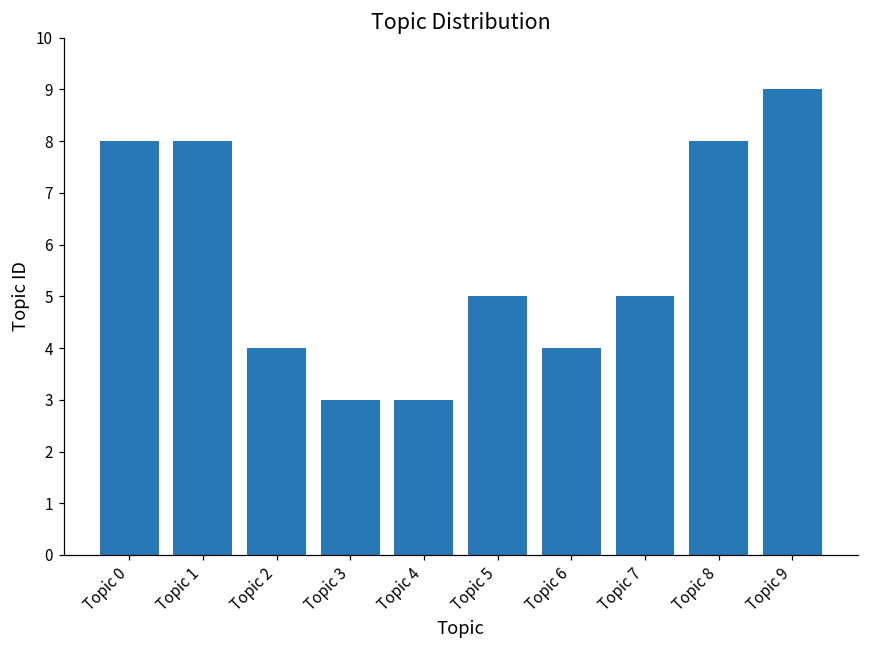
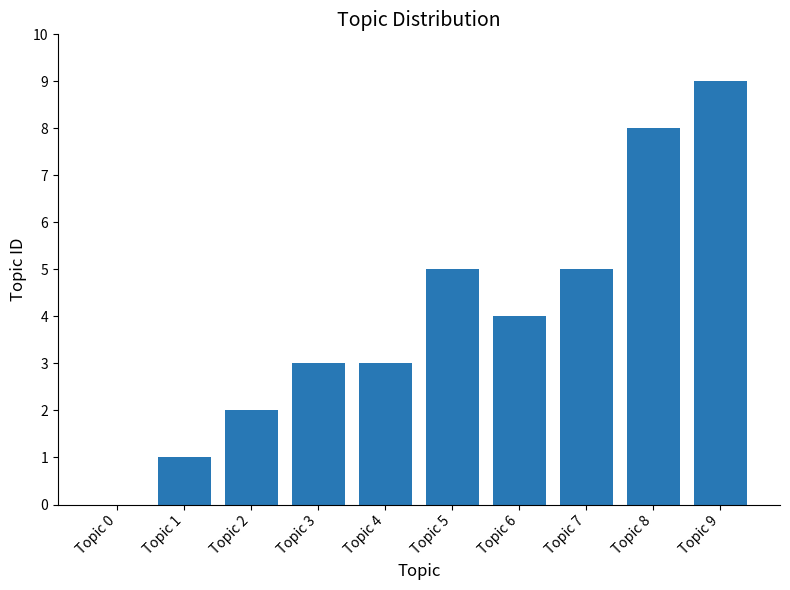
Topic 0: 8 -> 0
Topic 1: 8 -> 1
Topic 2: 4 -> 2
